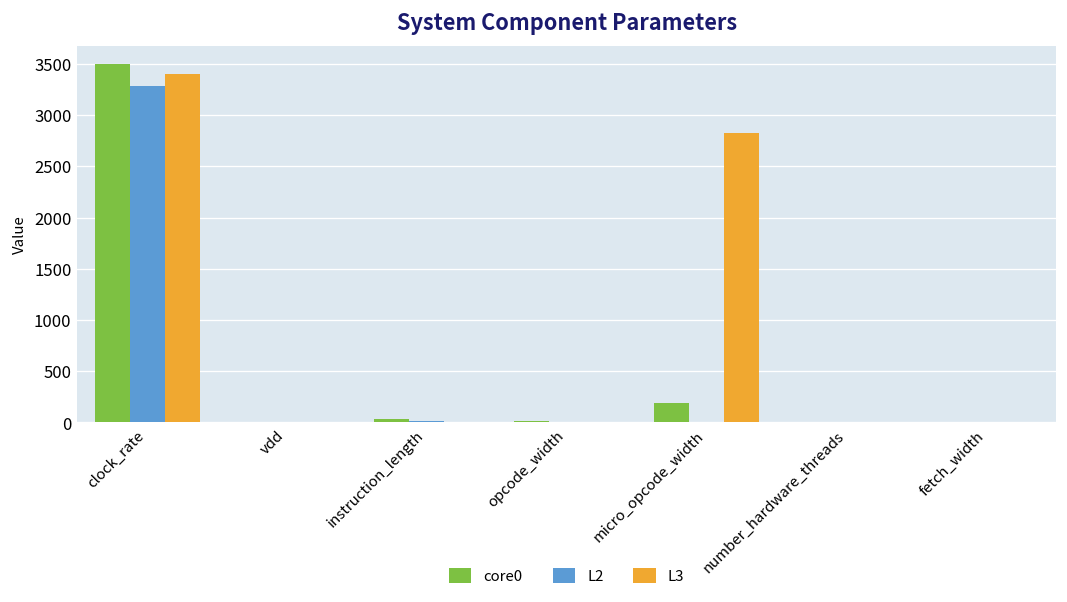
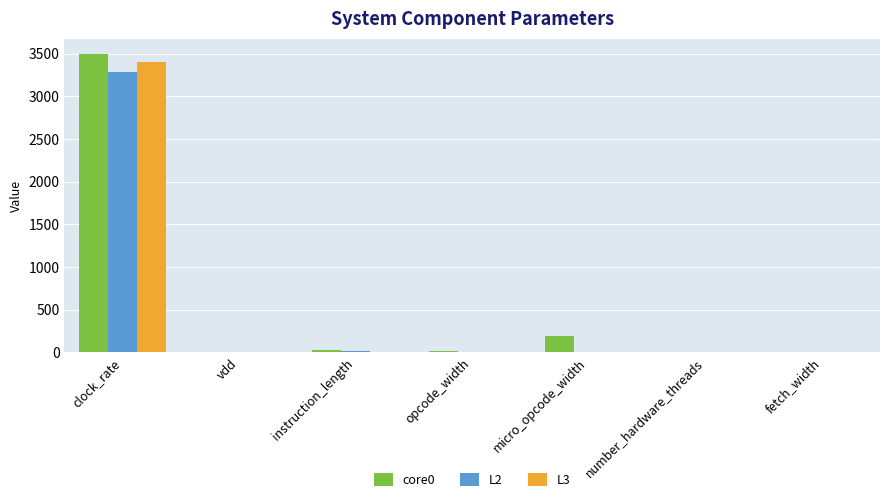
L3, micro_opcode_width: 2800 -> 0
